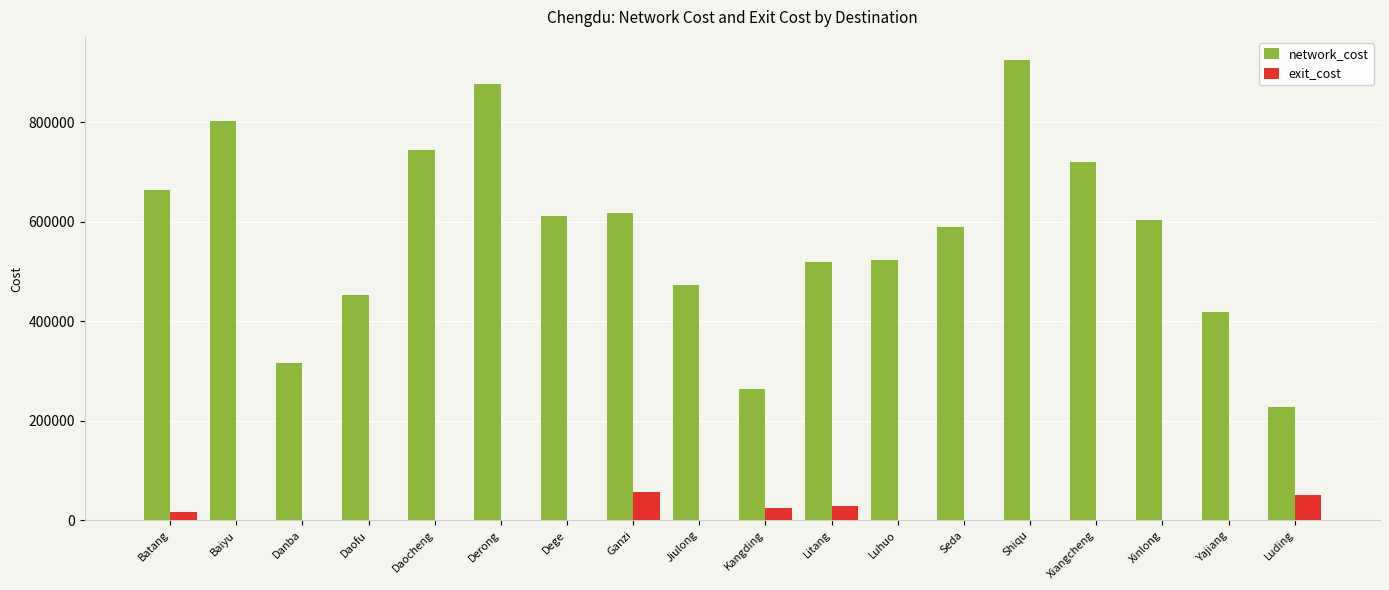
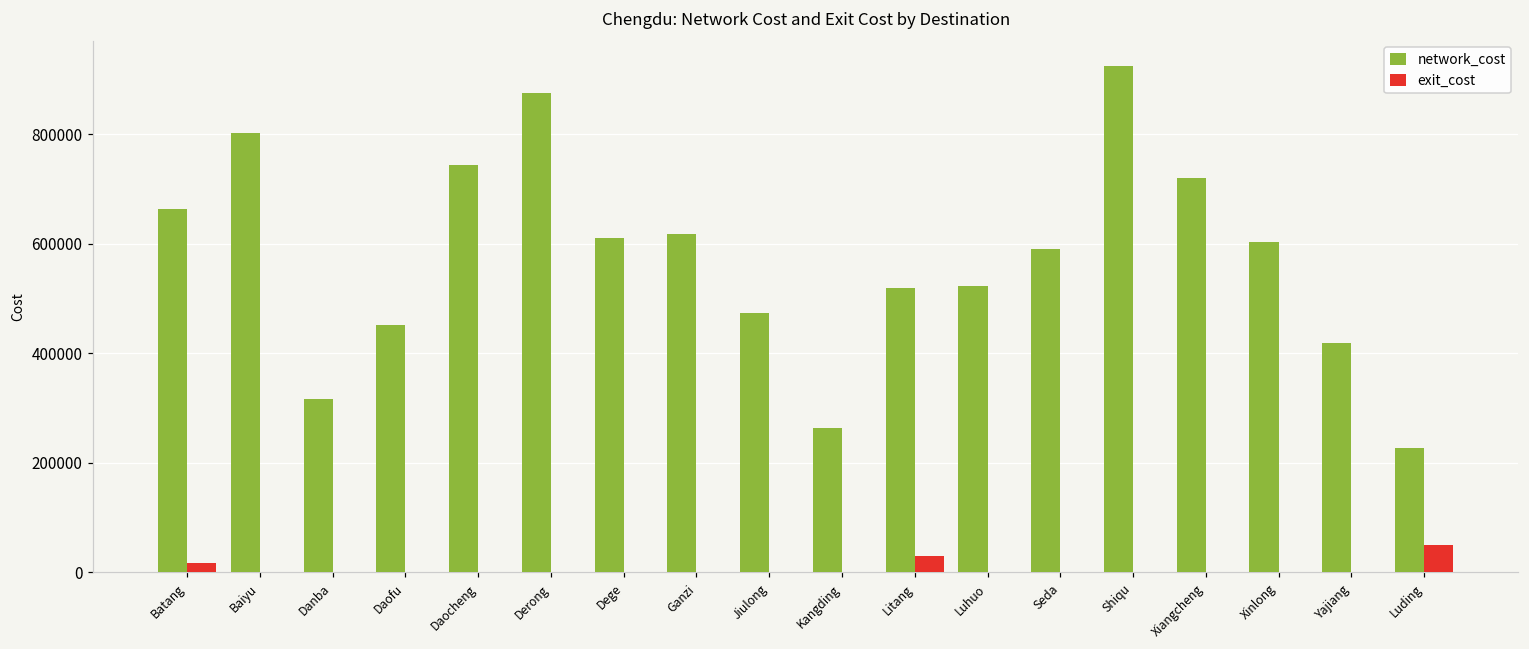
exit_cost, Ganzi: 60000 -> 0
exit_cost, Kangding: 20000 -> 0
